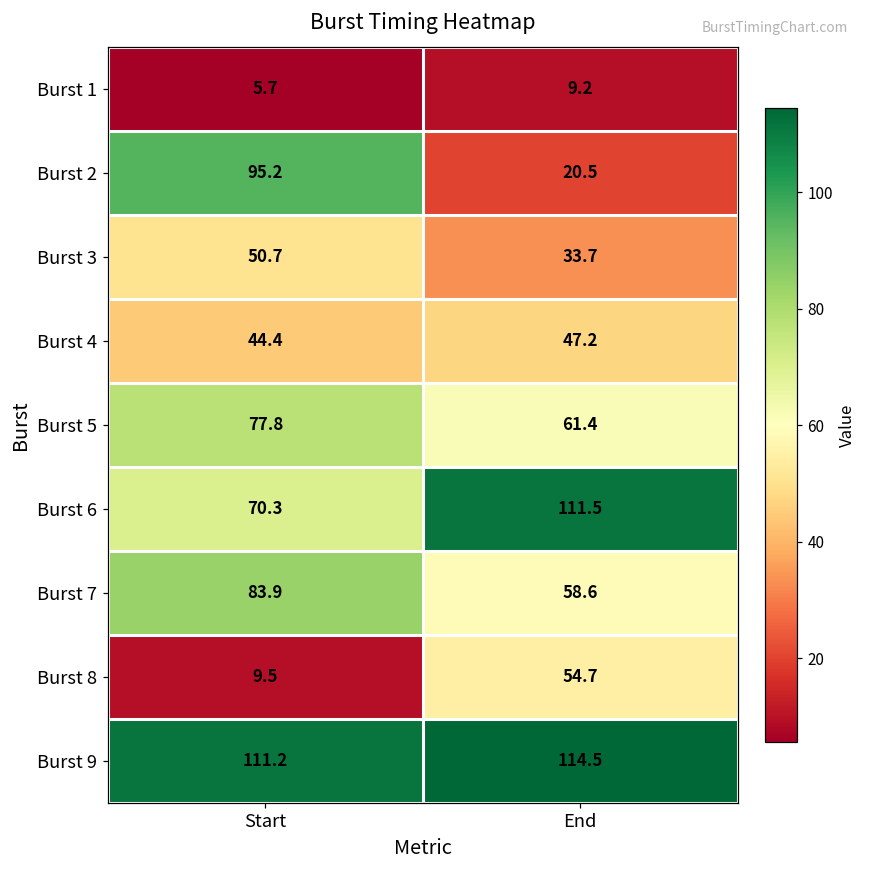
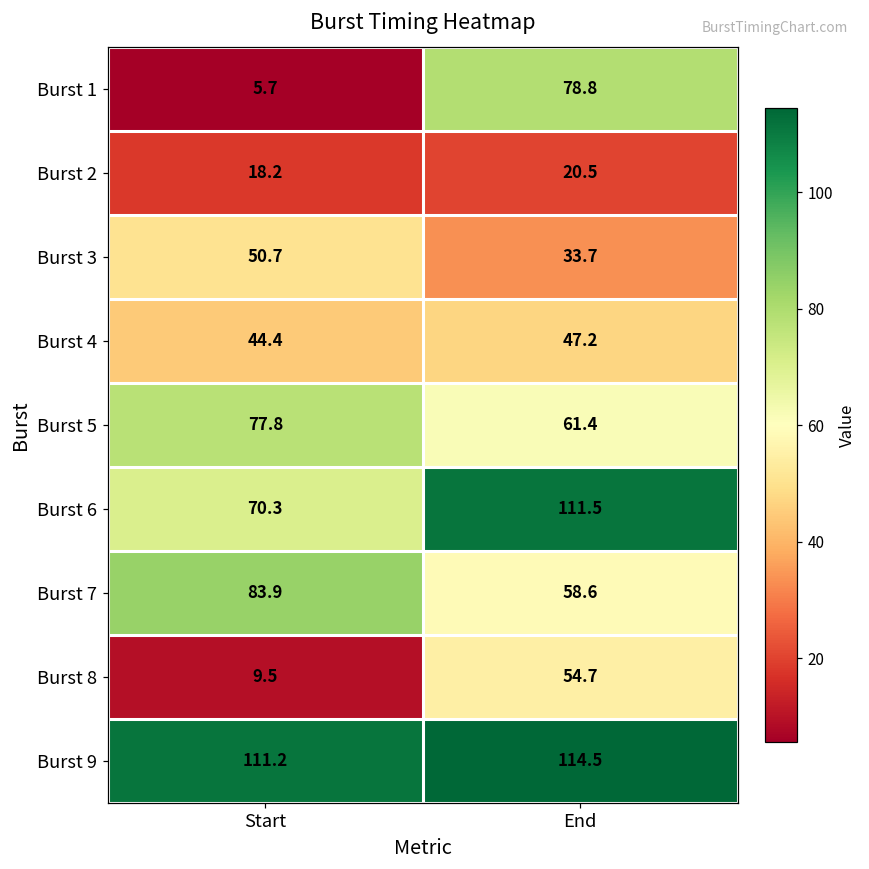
Burst 1, End: 9.2 -> 78.8
Burst 2, Start: 95.2 -> 18.2
